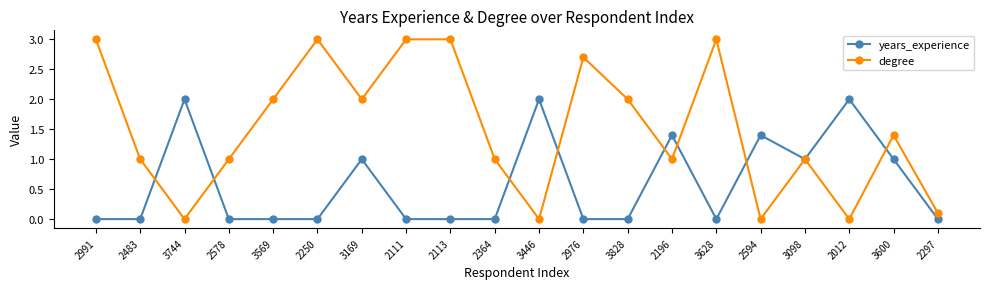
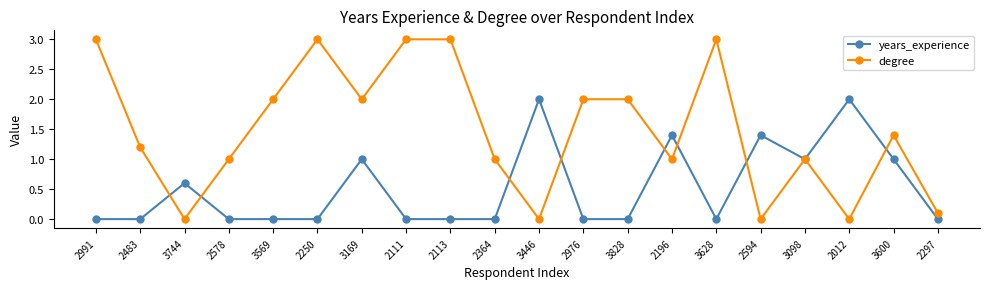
degree, 2483: 1.0 -> 1.2
years_experience, 3744: 2.0 -> 0.6
degree, 2976: 2.7 -> 2.0
